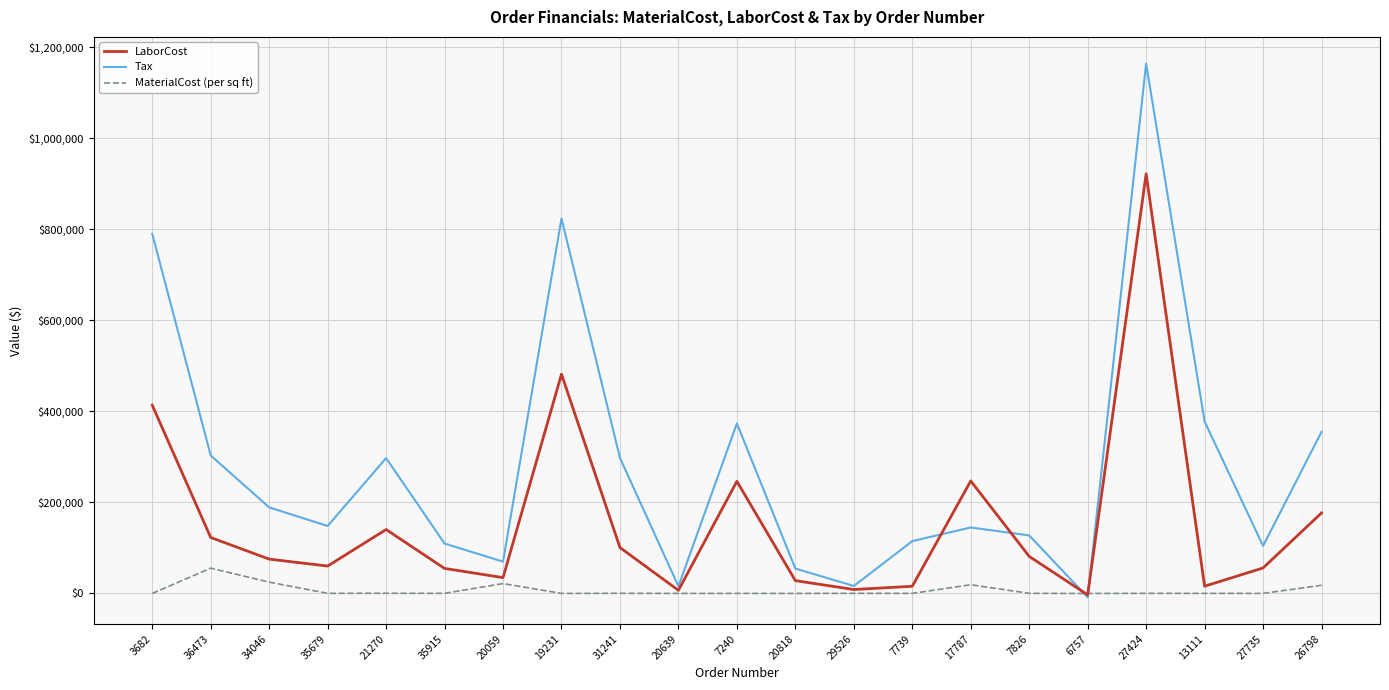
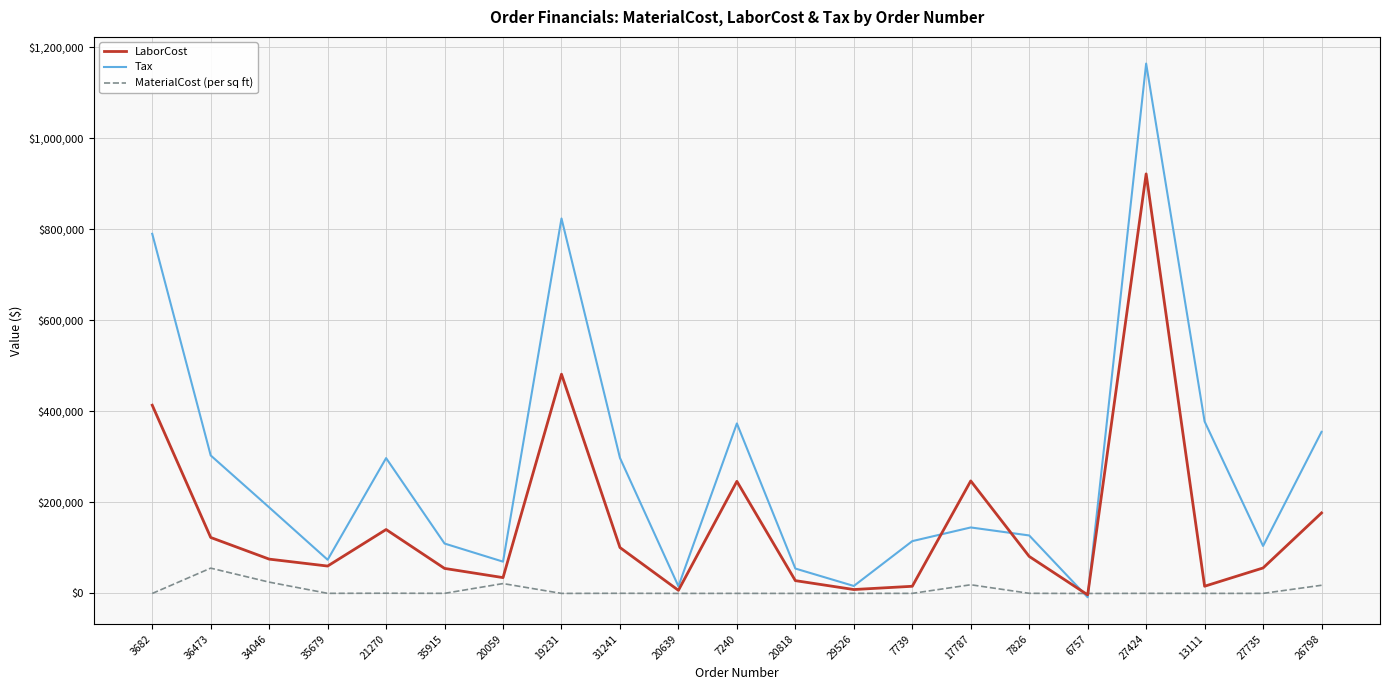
Tax, 35679: $150,000 -> $70,000
